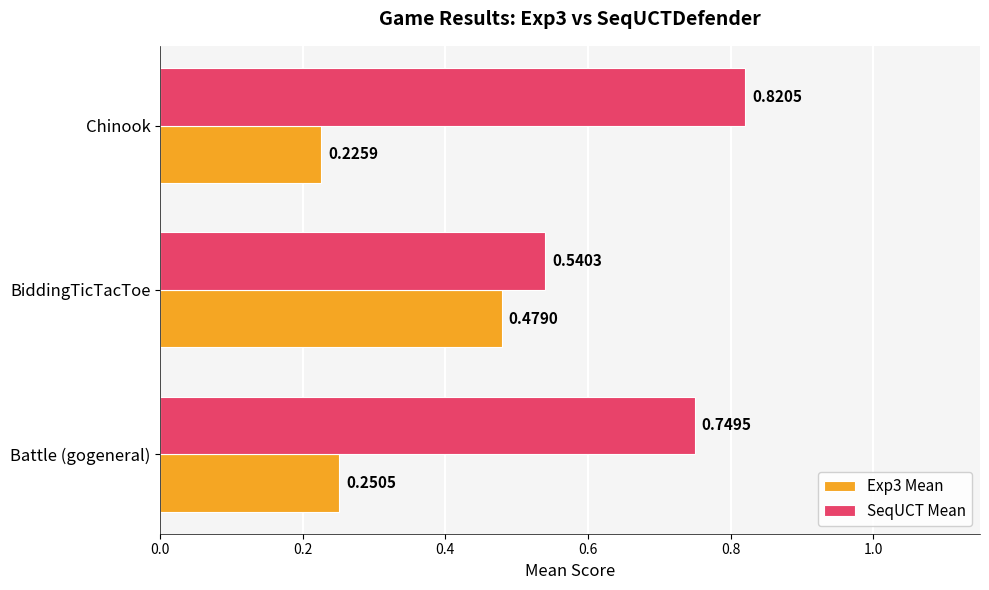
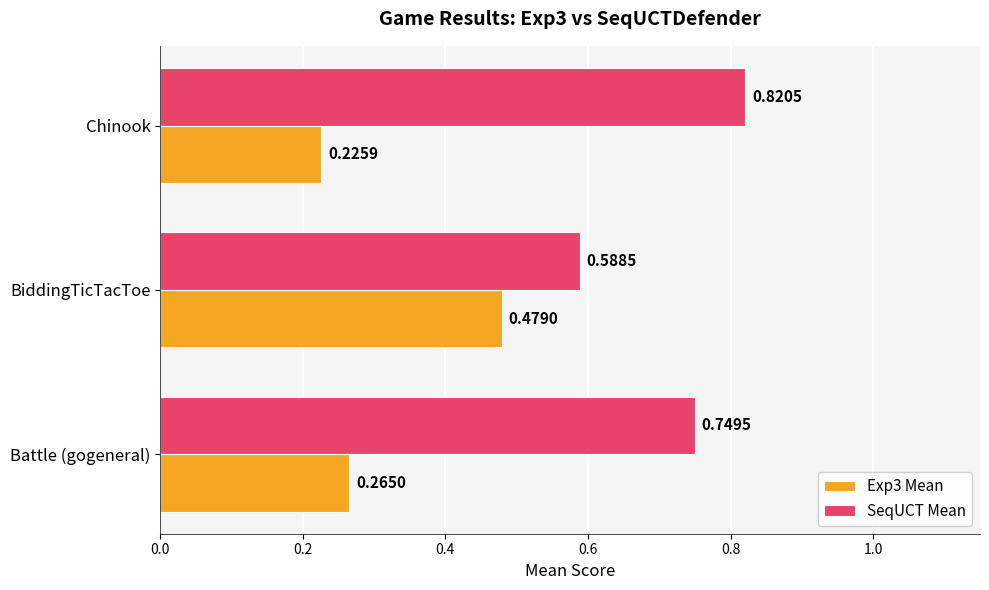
SeqUCT Mean, BiddingTicTacToe: 0.5403 -> 0.5885
Exp3 Mean, Battle (gogeneral): 0.2505 -> 0.2650
